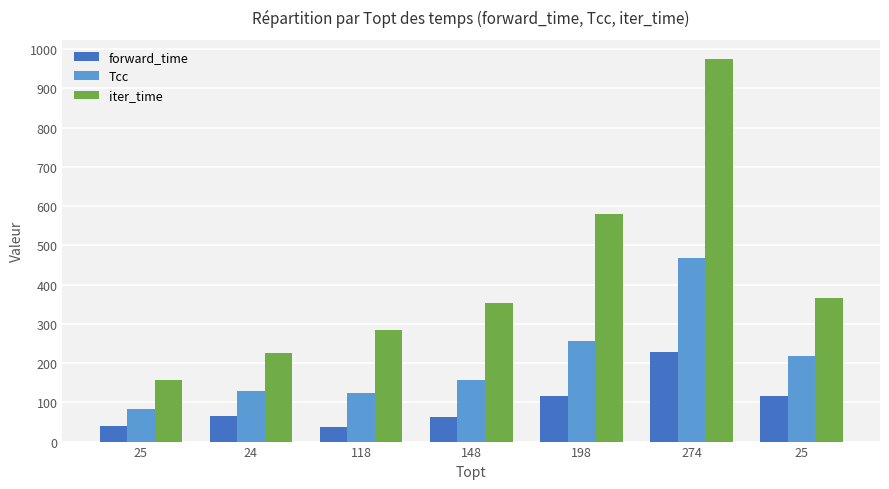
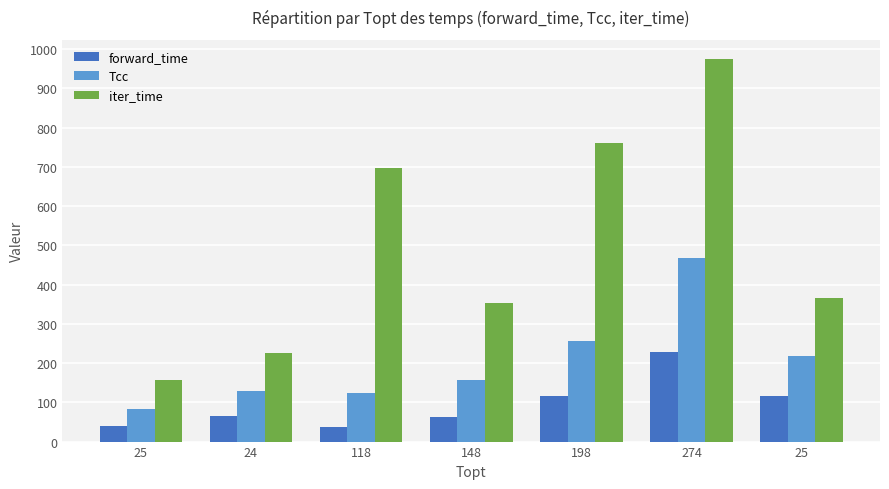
iter_time, 118: 280 -> 700
iter_time, 198: 580 -> 760
